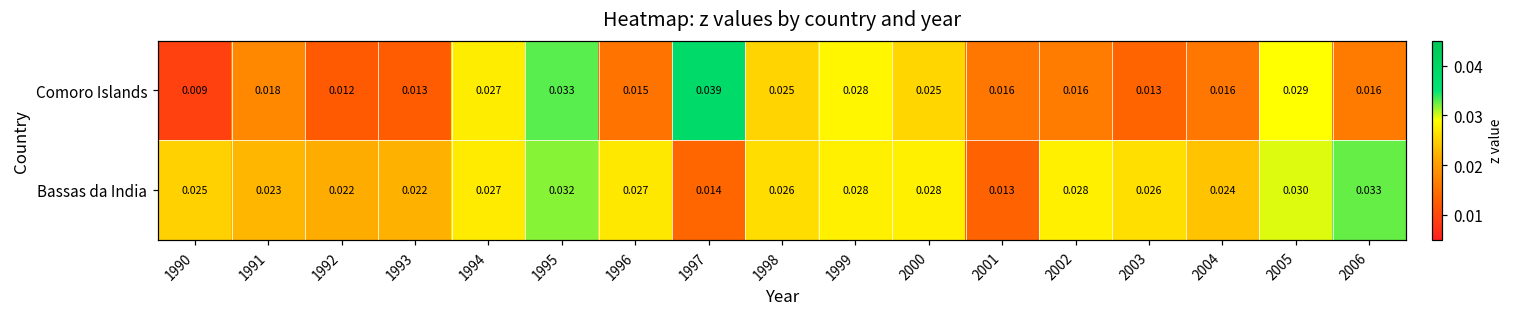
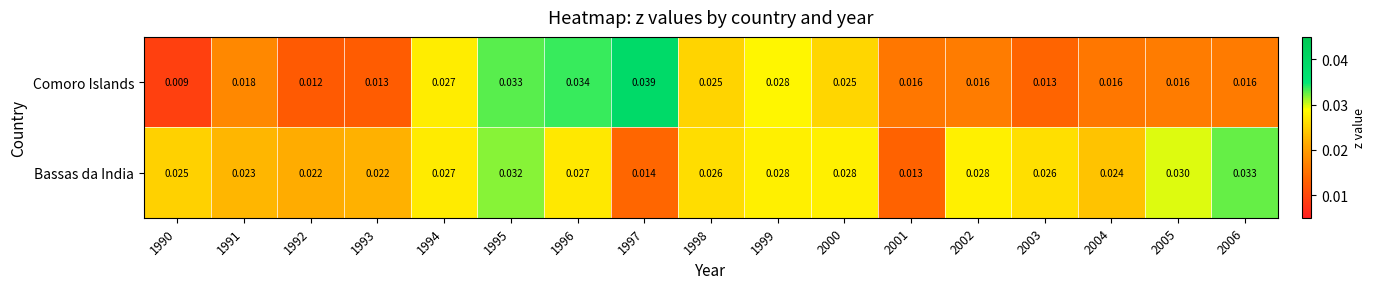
Comoro Islands, 1996: 0.015 -> 0.034
Comoro Islands, 2005: 0.029 -> 0.016
